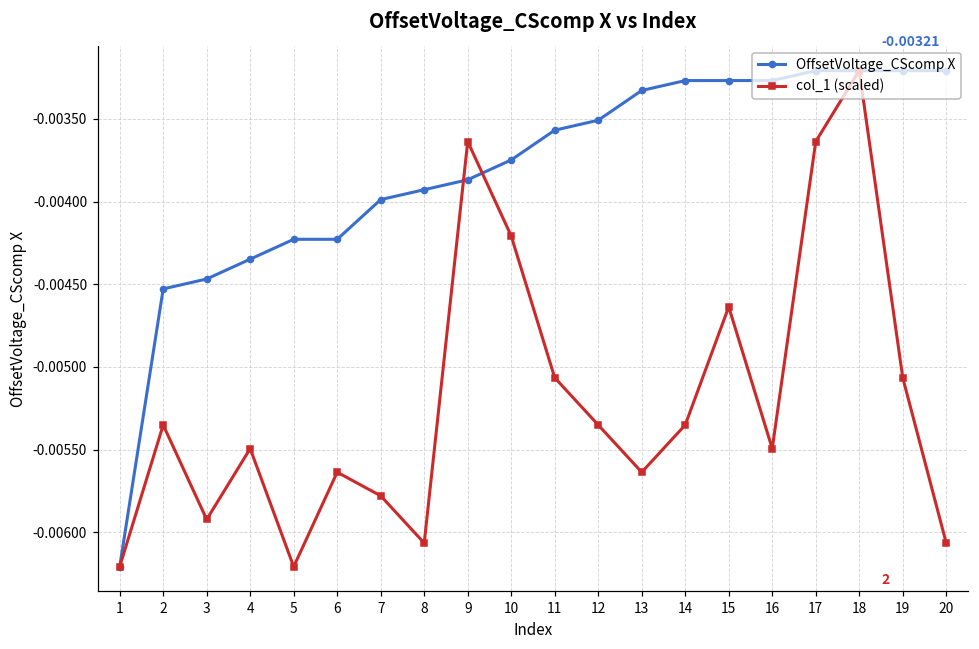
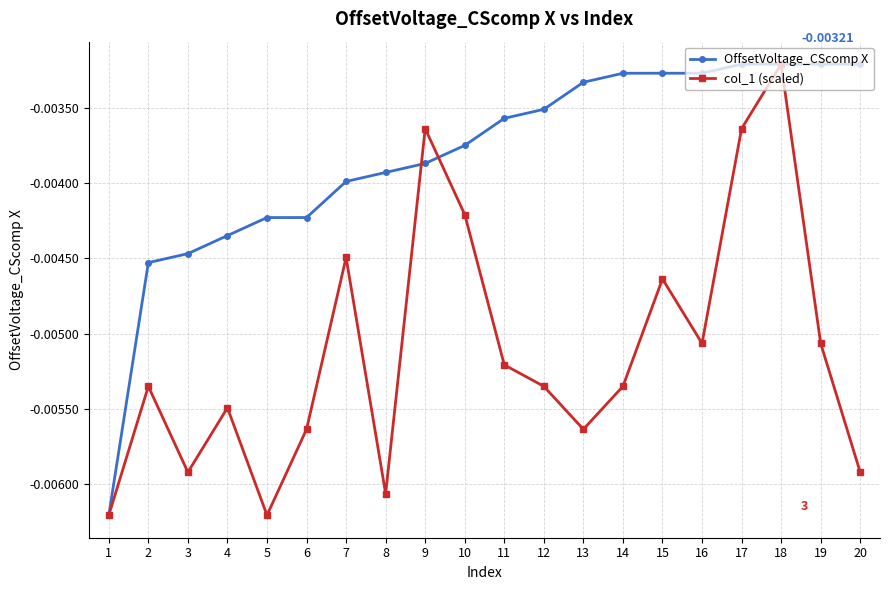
col_1 (scaled), 7: -0.00578 -> -0.00449
col_1 (scaled), 11: -0.00506 -> -0.00521
col_1 (scaled), 16: -0.00549 -> -0.00506
col_1 (scaled), 20: 2 -> 3
